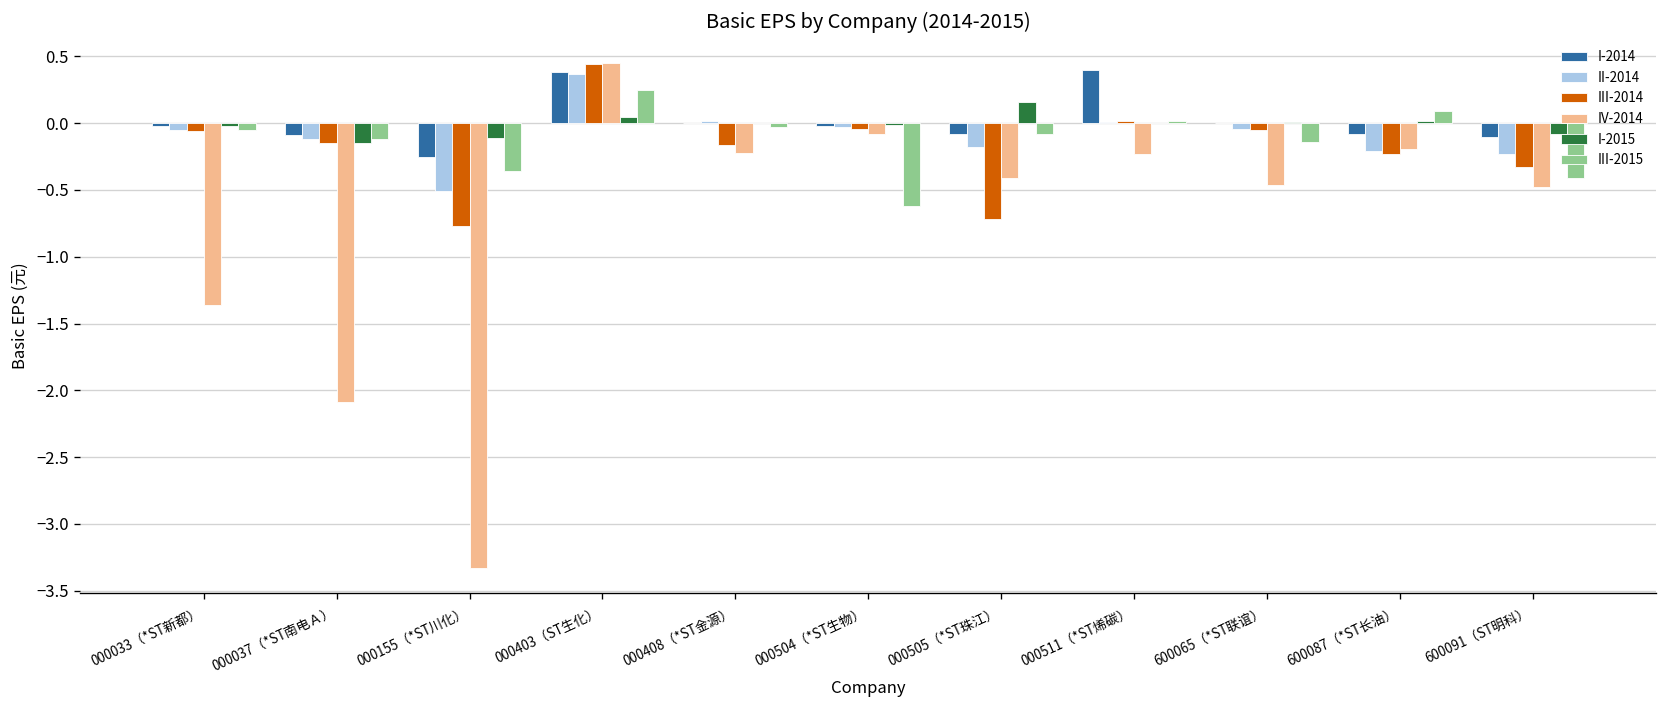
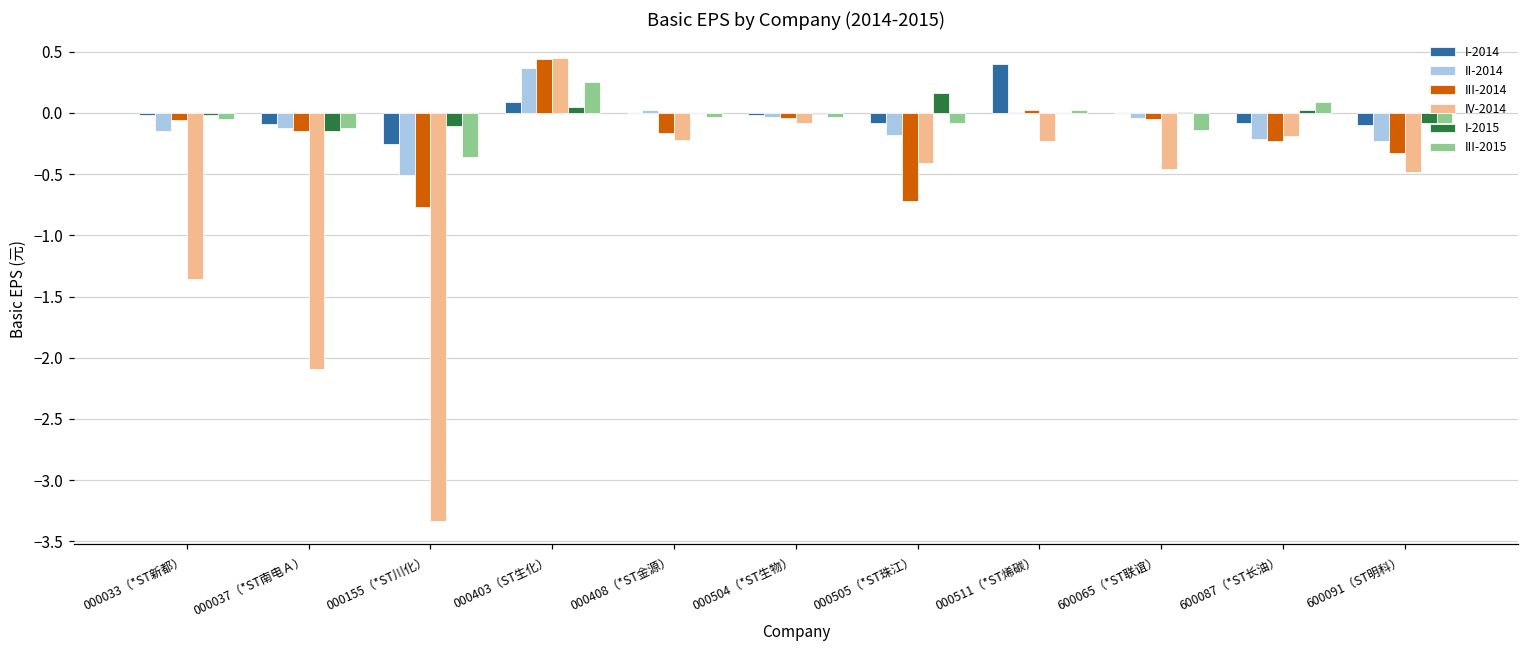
II-2014, 000033（*ST新都）: -0.05 -> -0.15
I-2014, 000403（ST生化）: 0.38 -> 0.09
III-2015, 000504（*ST生物）: -0.62 -> -0.03
III-2015, 600091（ST明科）: -0.41 -> -0.08
